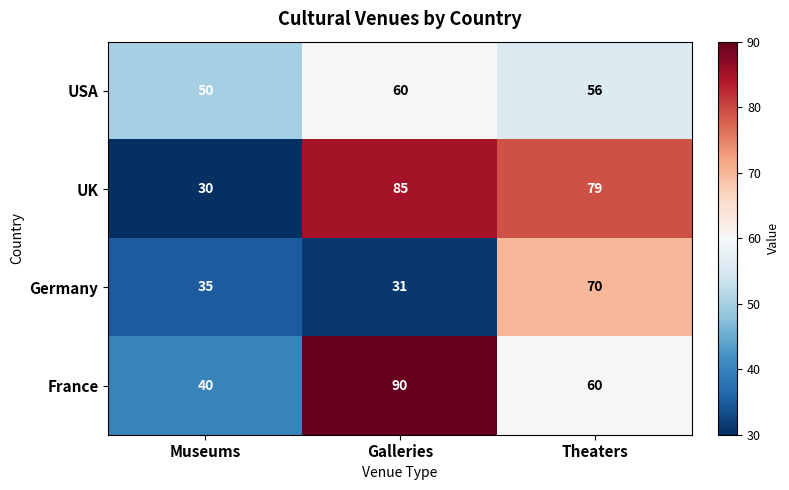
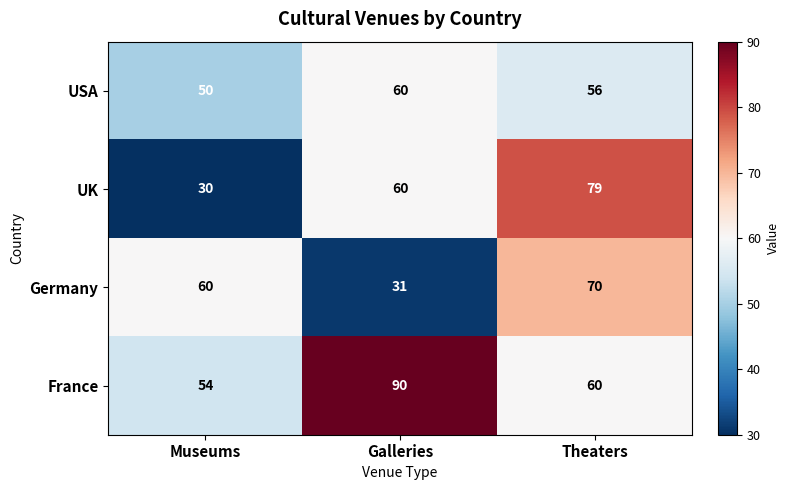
UK, Galleries: 85 -> 60
Germany, Museums: 35 -> 60
France, Museums: 40 -> 54
